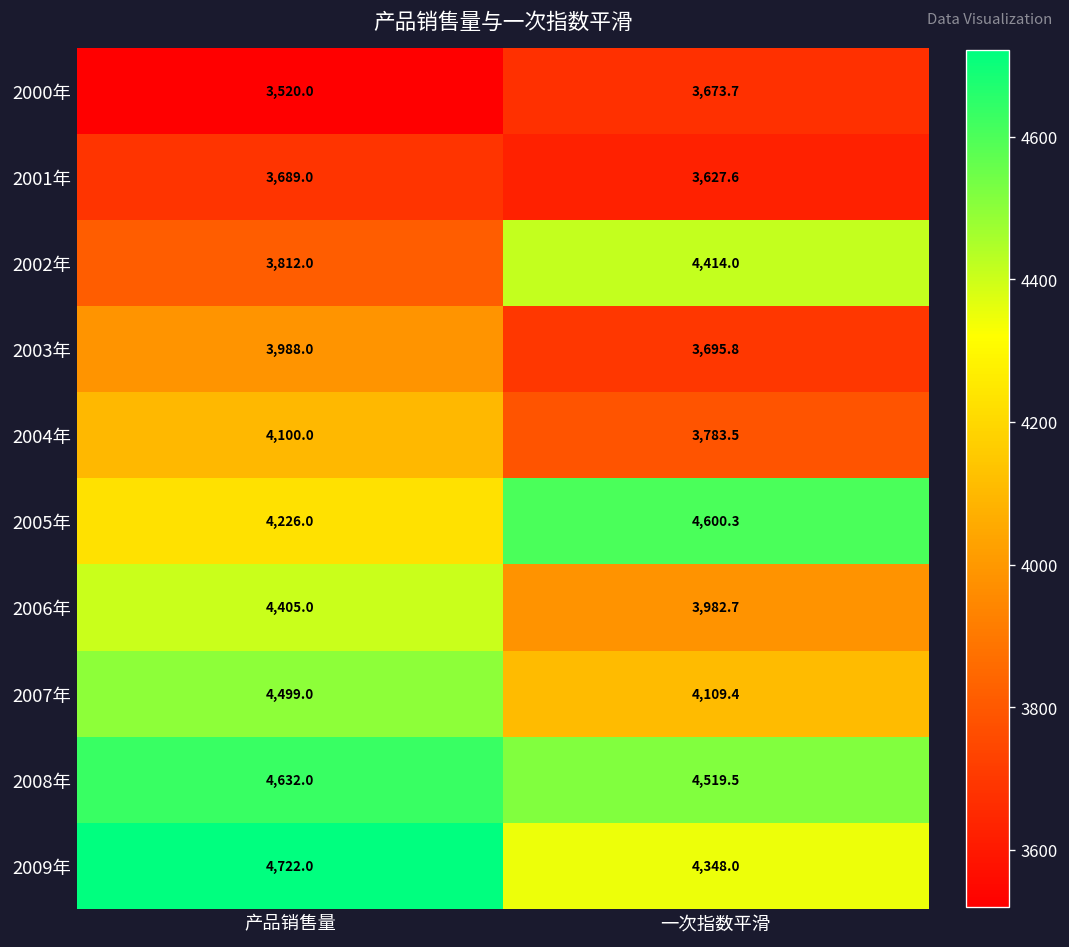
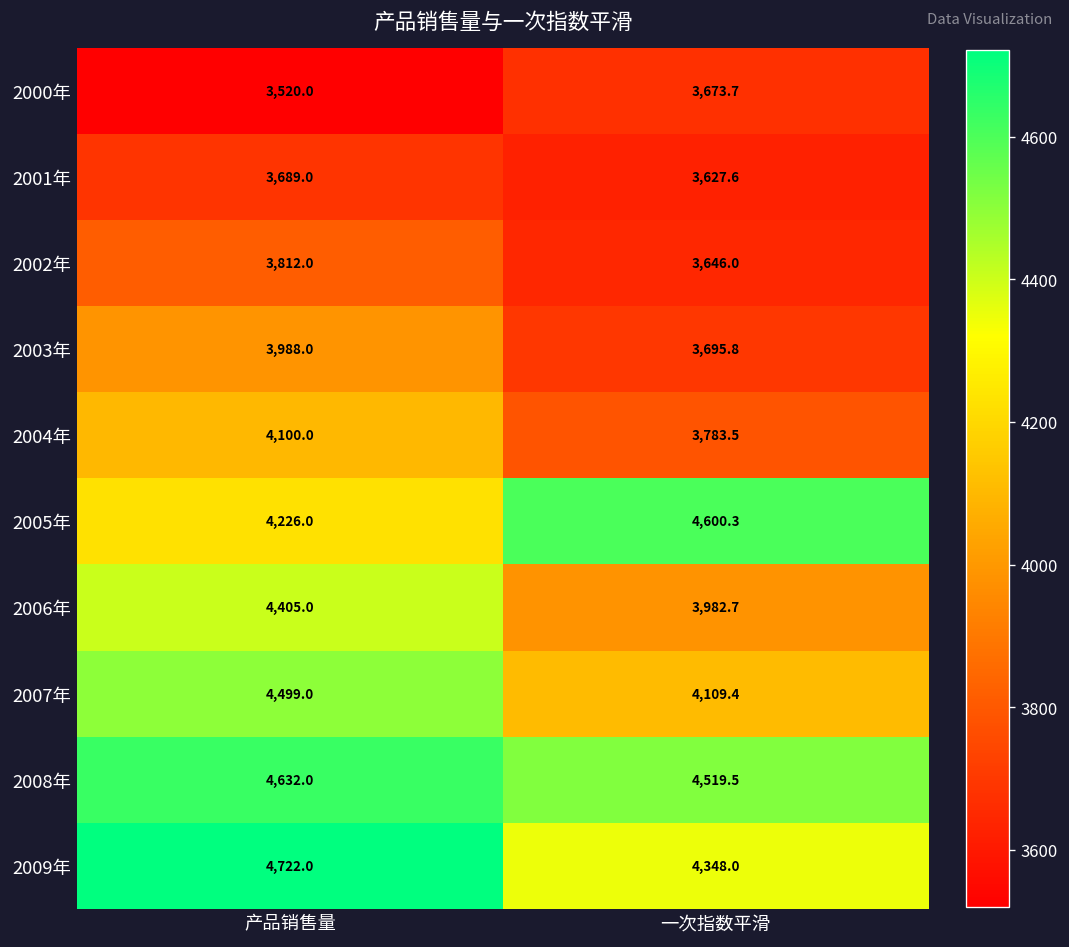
2002年, 一次指数平滑: 4,414.0 -> 3,646.0
